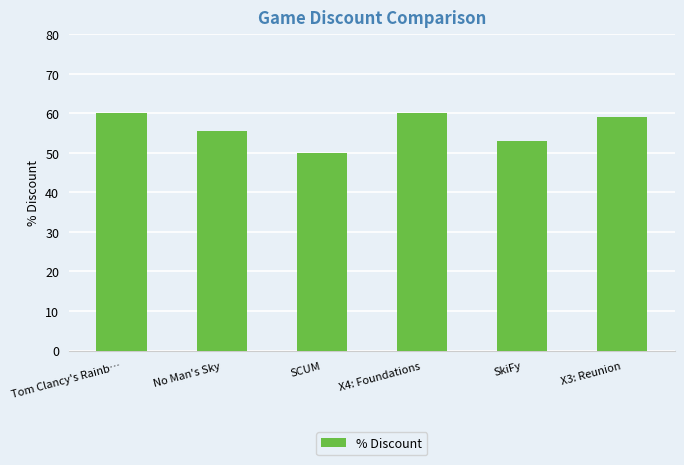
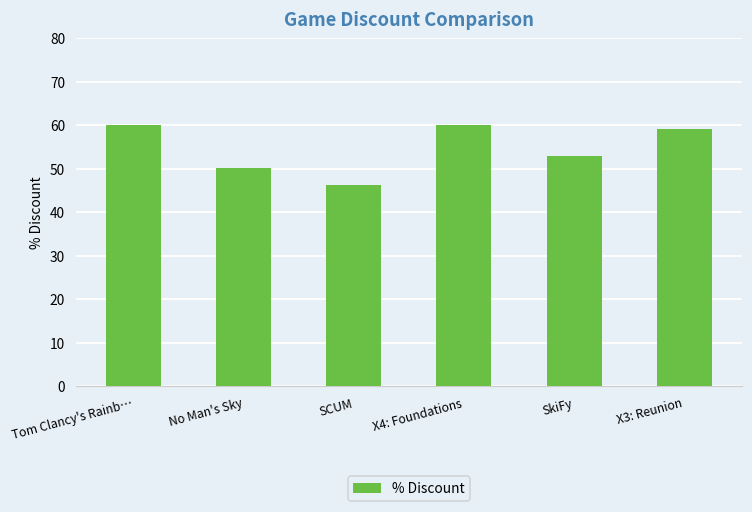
No Man's Sky: 56 -> 50
SCUM: 50 -> 46
